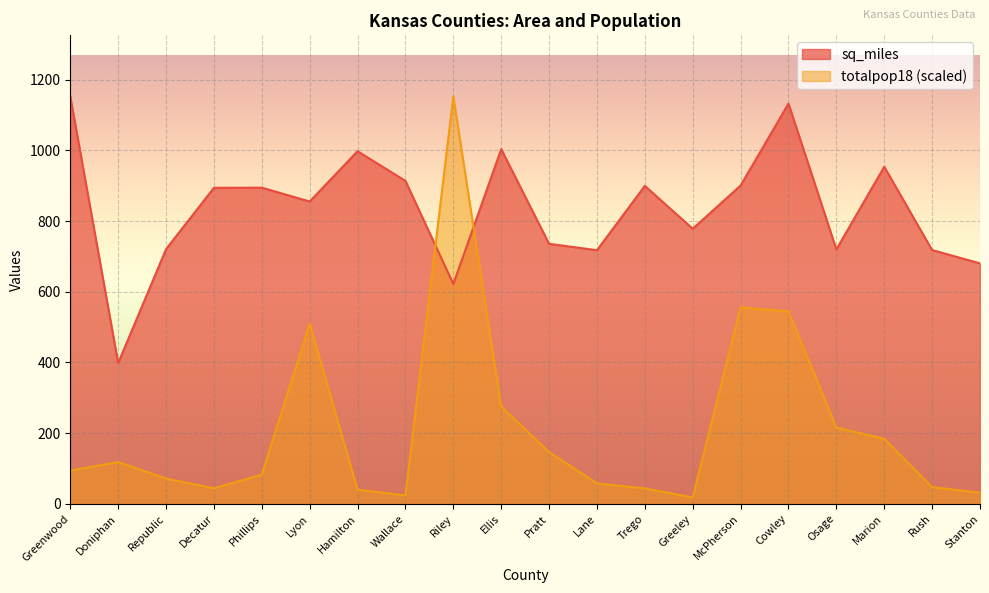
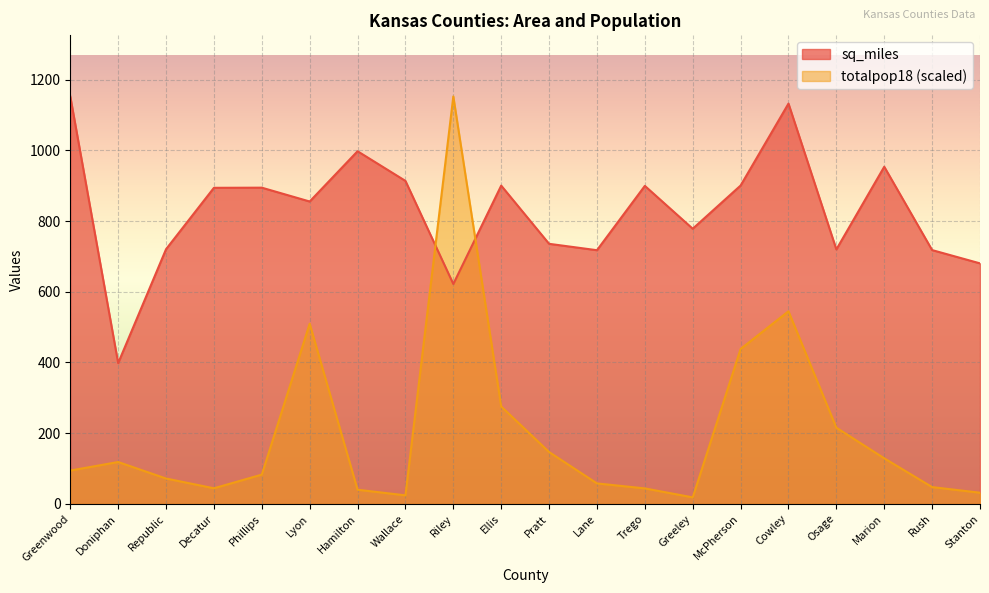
sq_miles, Ellis: 1000 -> 900
totalpop18 (scaled), McPherson: 560 -> 440
totalpop18 (scaled), Marion: 180 -> 130
